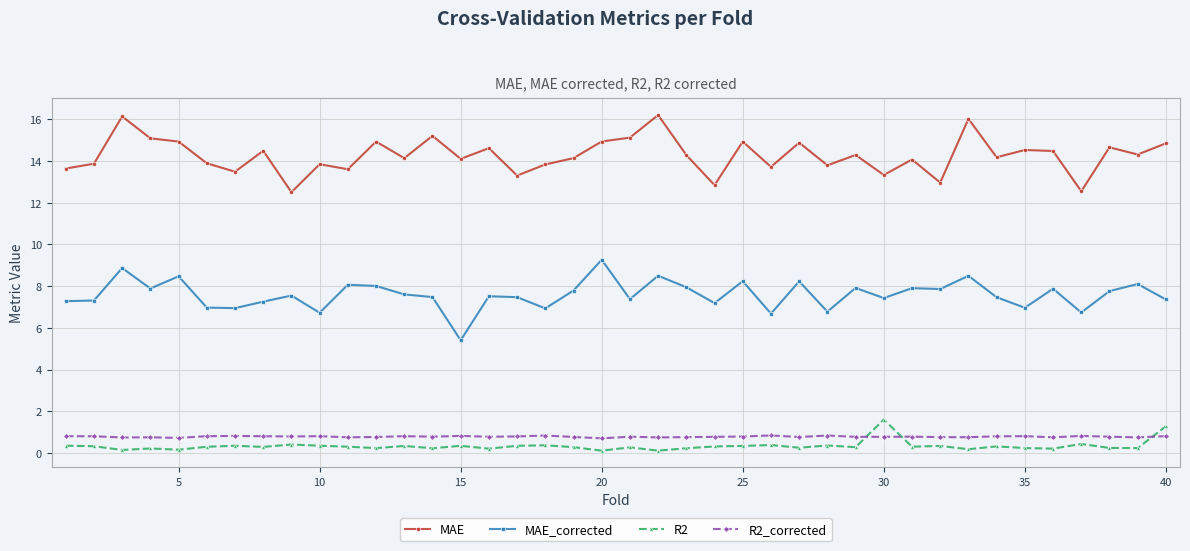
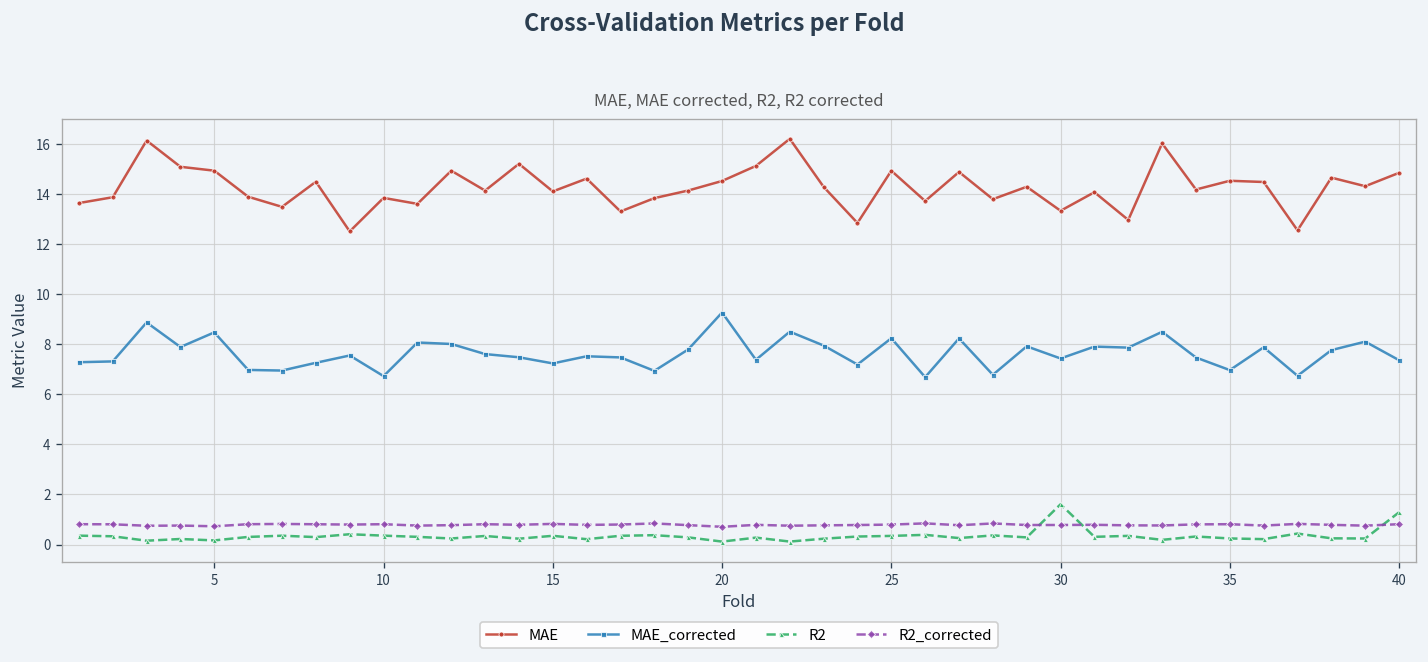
MAE_corrected, 15: 5.4 -> 7.2
MAE, 20: 14.9 -> 14.5
